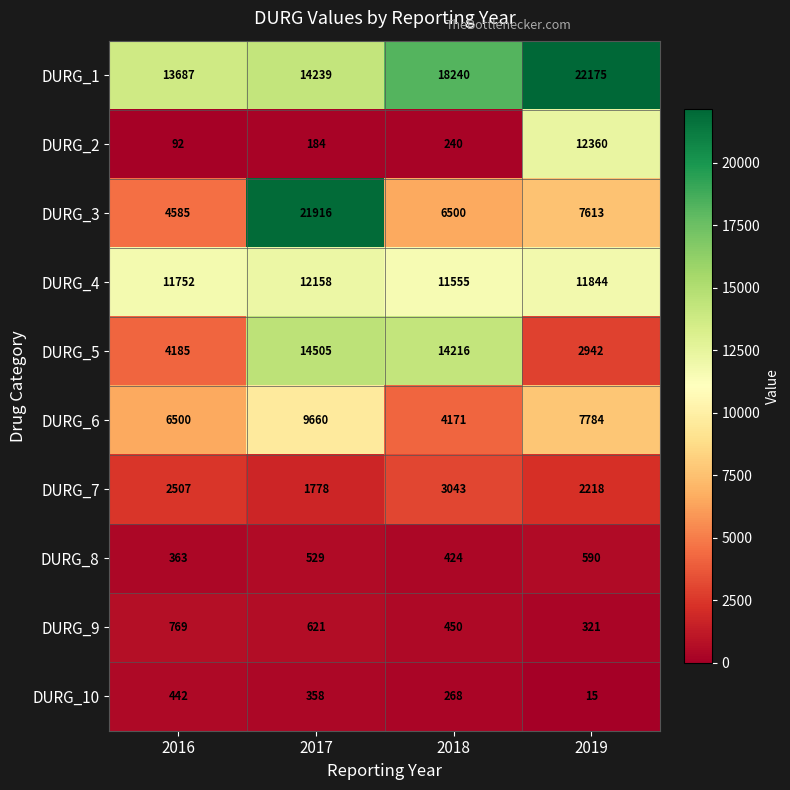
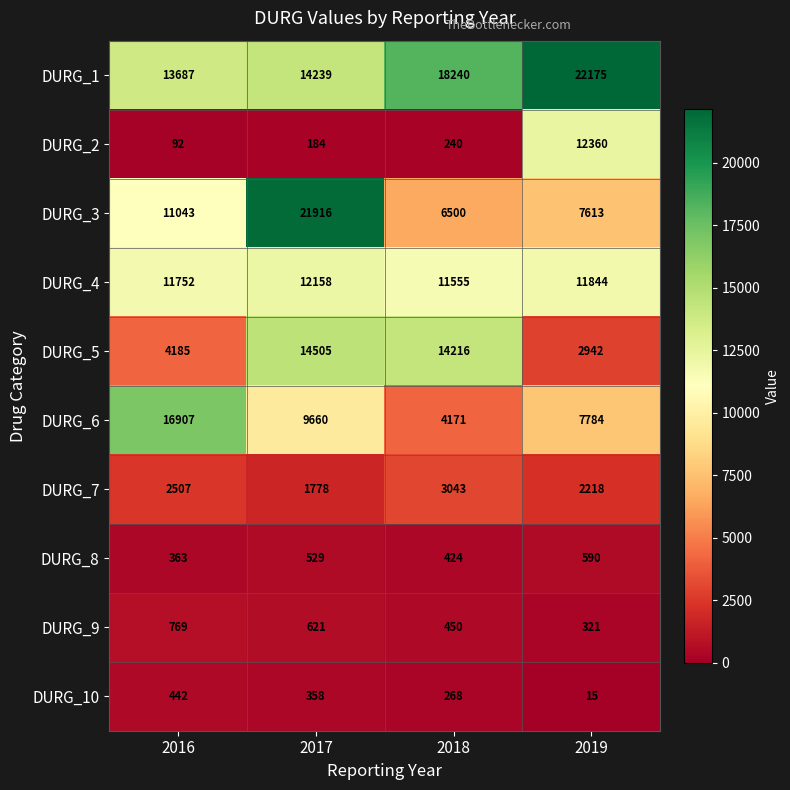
DURG_3, 2016: 4585 -> 11043
DURG_6, 2016: 6500 -> 16907
